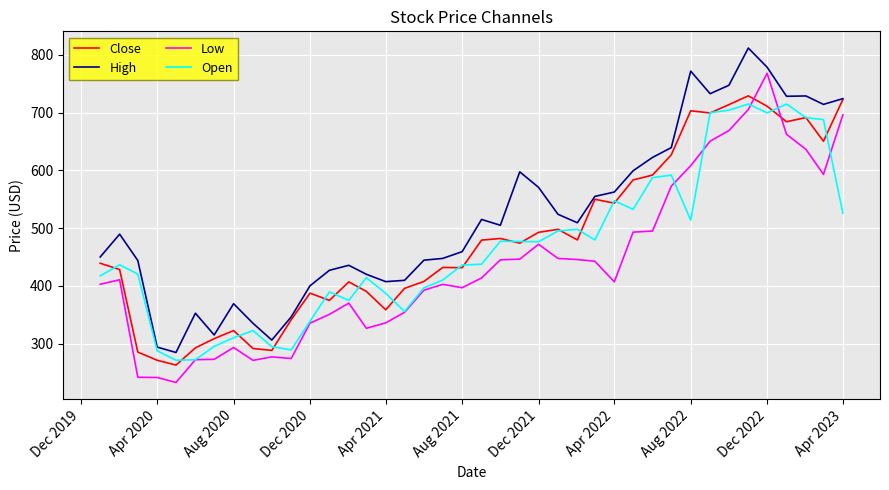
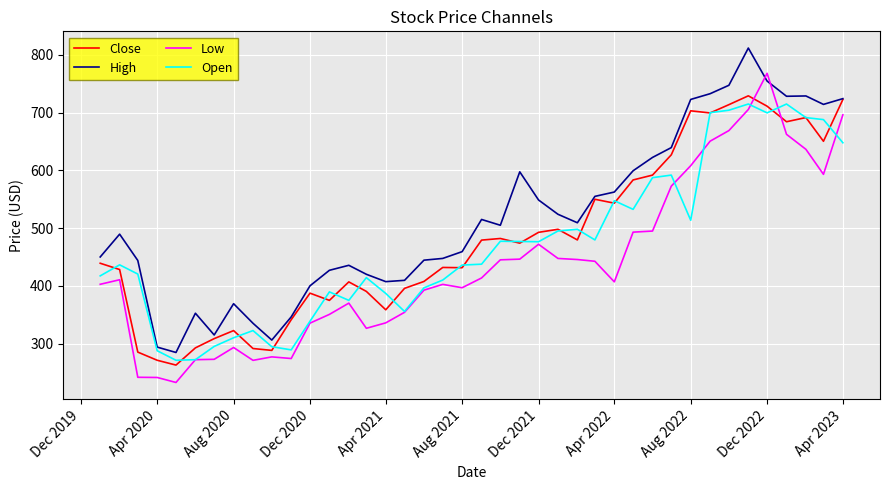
High, Dec 2021: 570 -> 550
High, Aug 2022: 770 -> 720
High, Dec 2022: 780 -> 750
Open, Apr 2023: 530 -> 650
